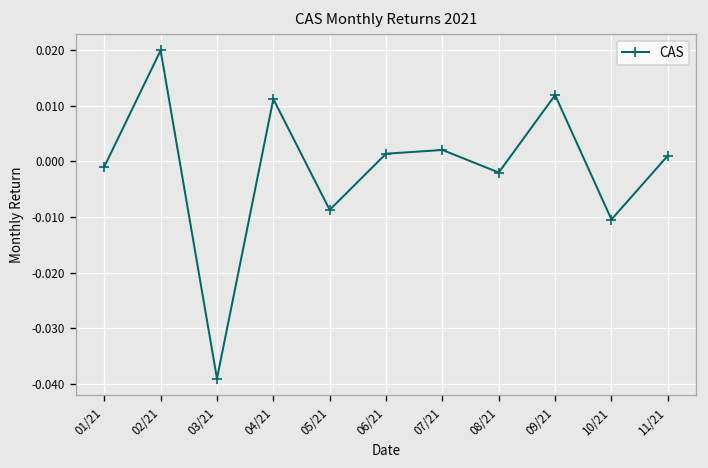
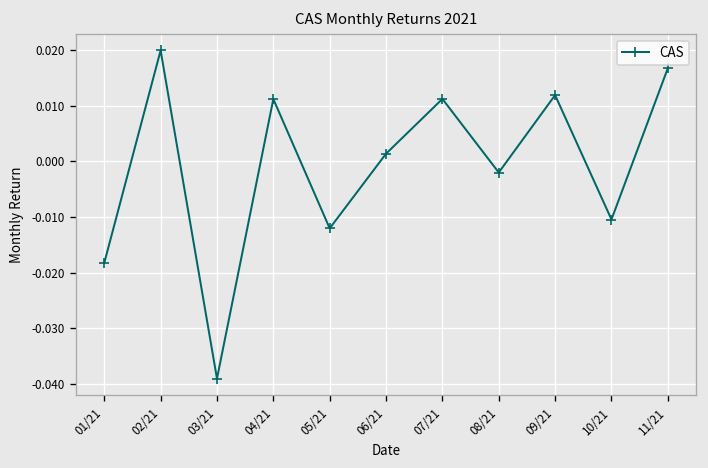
01/21: -0.001 -> -0.018
05/21: -0.009 -> -0.012
07/21: 0.002 -> 0.011
11/21: 0.001 -> 0.017
